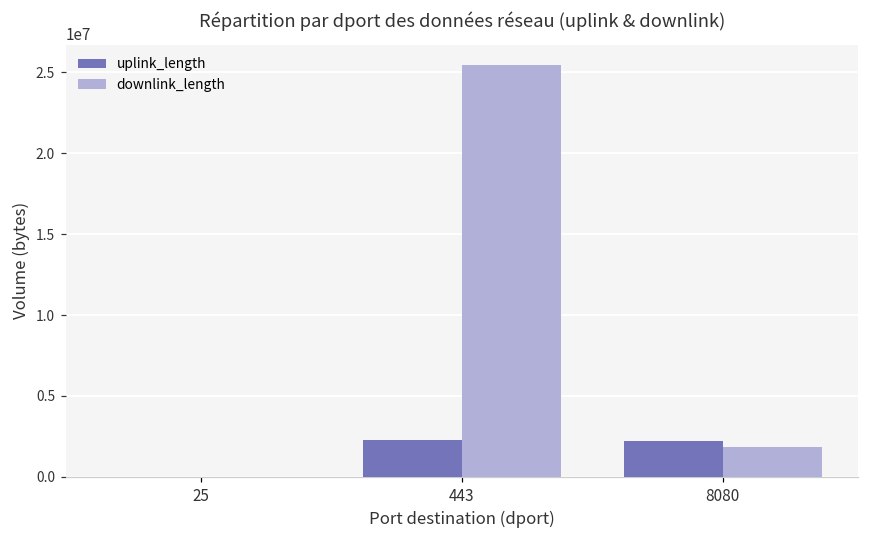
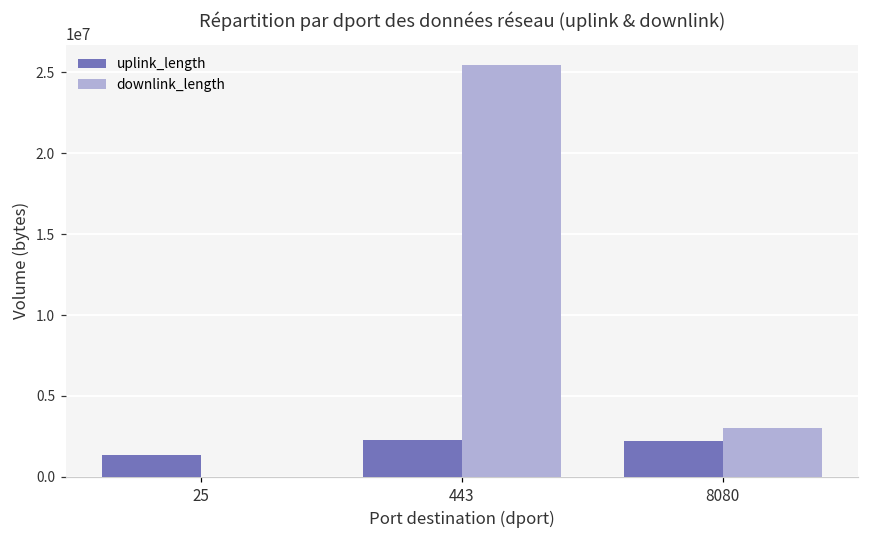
uplink_length, 25: 0 -> 1400000
downlink_length, 8080: 1800000 -> 3000000
